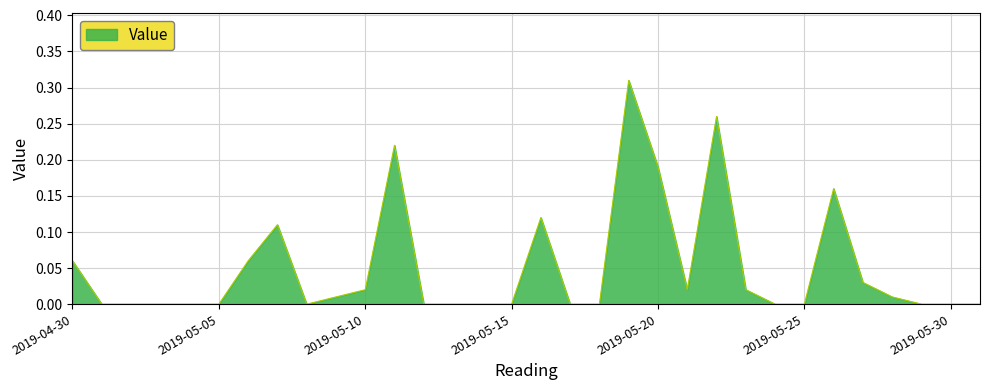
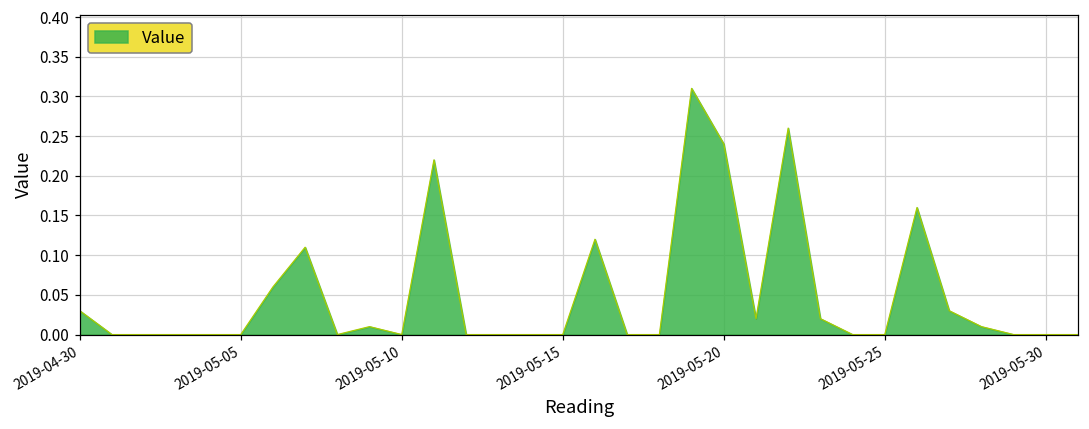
2019-04-30: 0.06 -> 0.03
2019-05-10: 0.02 -> 0.00
2019-05-20: 0.19 -> 0.24
